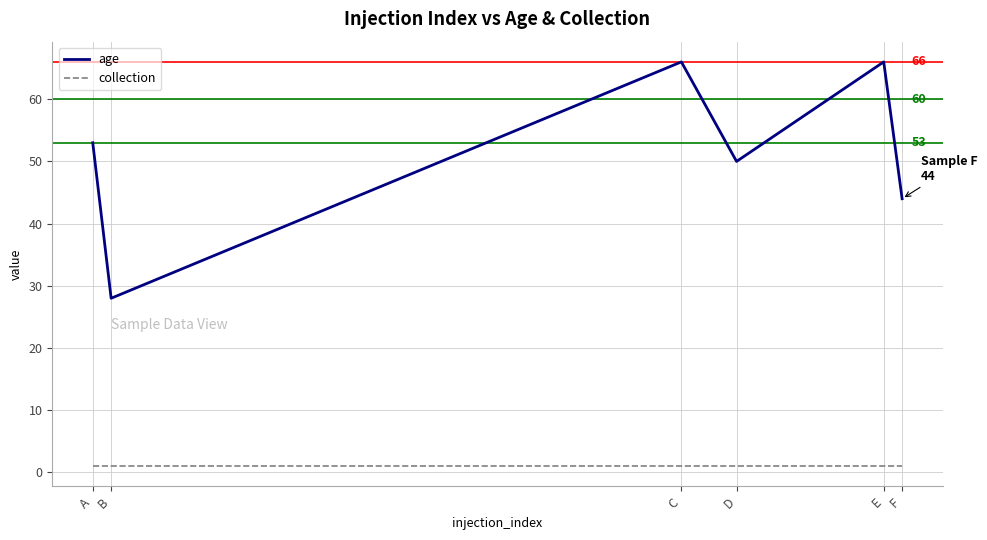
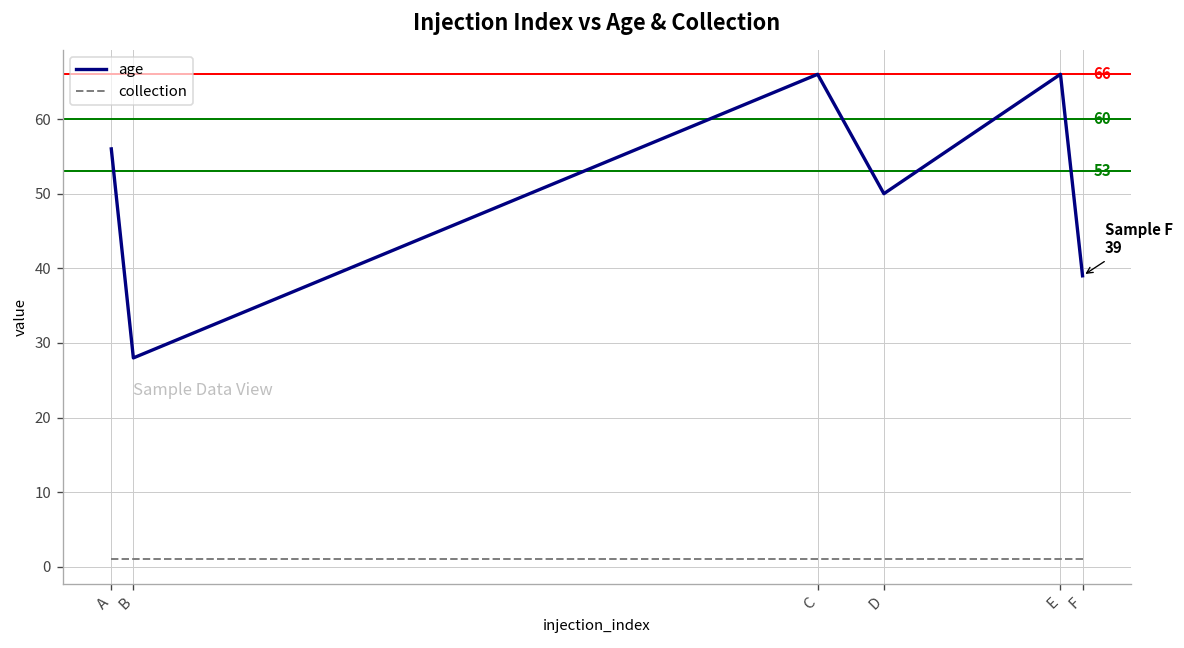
age, A: 53 -> 56
age, F: 44 -> 39
